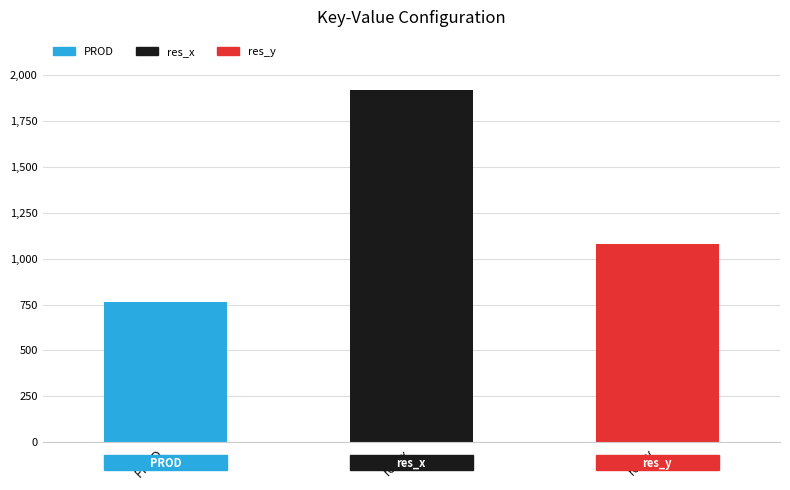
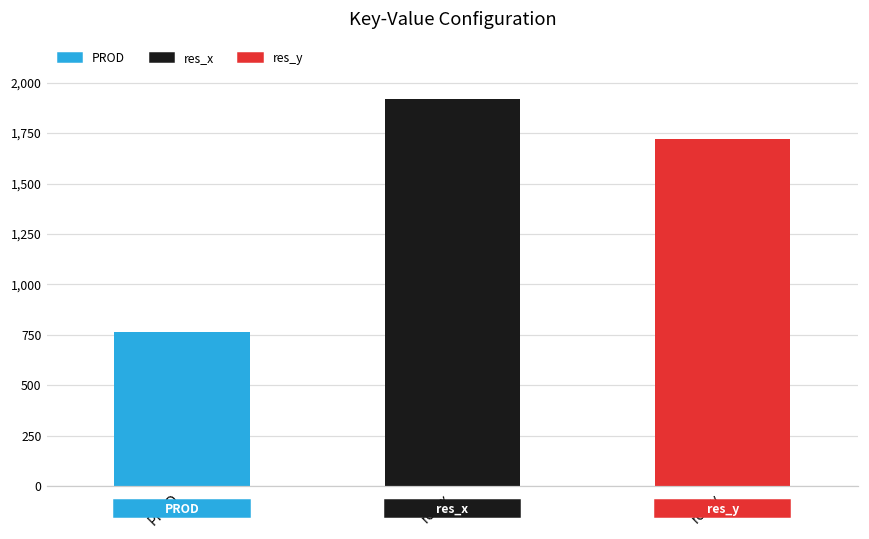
res_y: 1,080 -> 1,720
